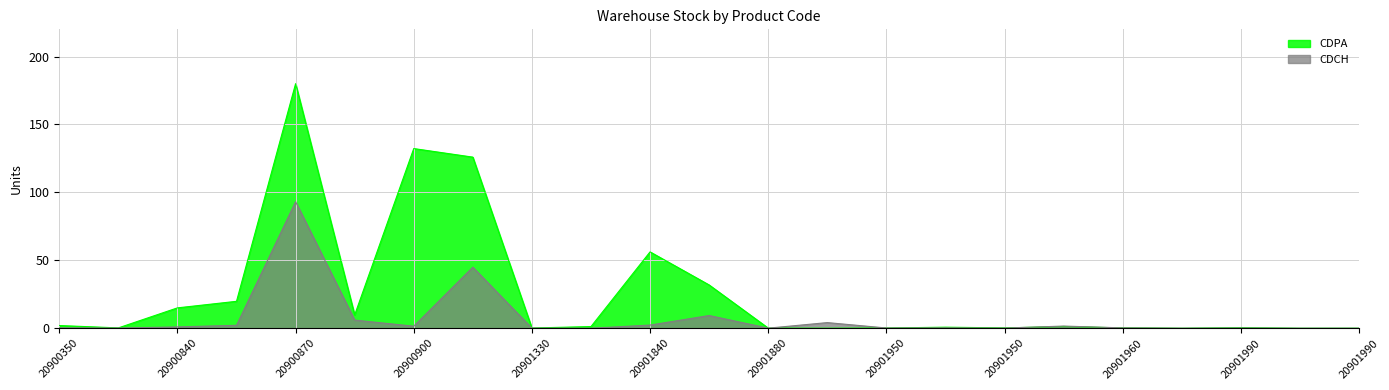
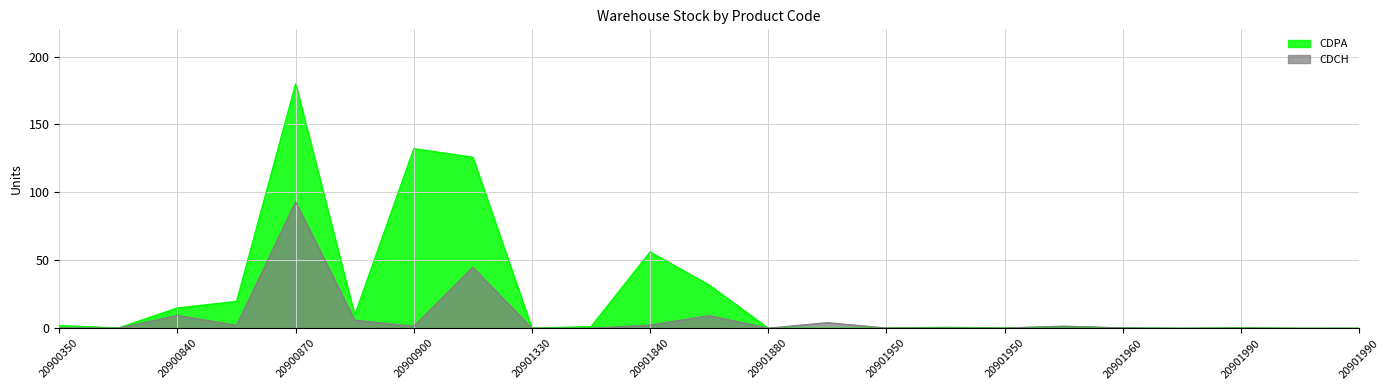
CDCH, 20900840: 1 -> 10
